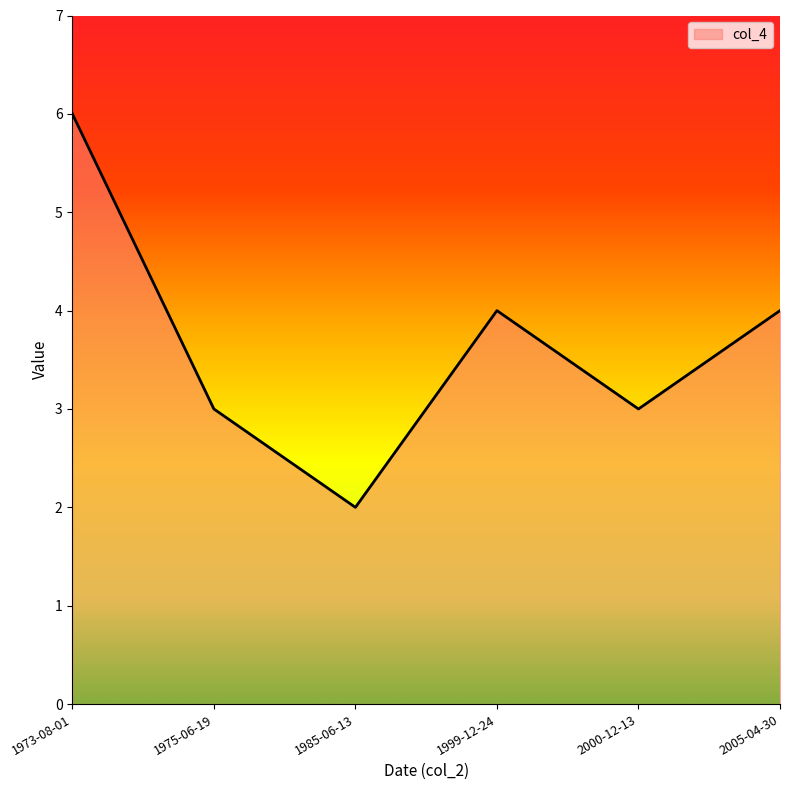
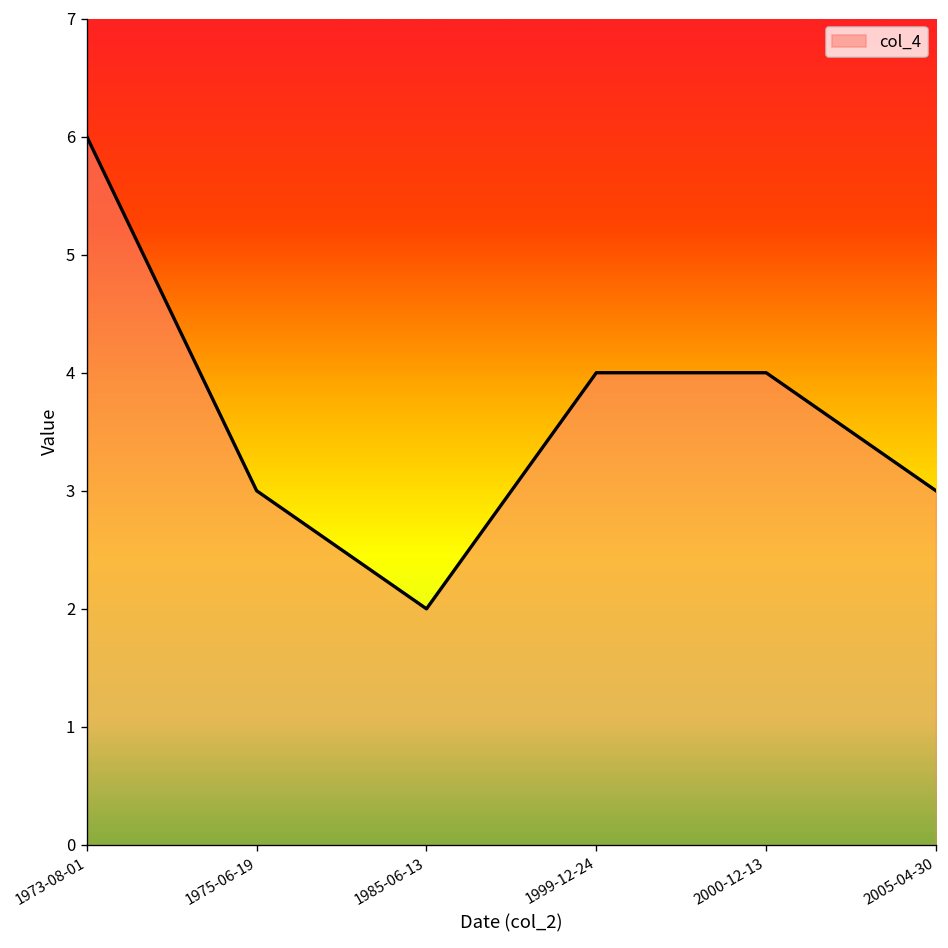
2000-12-13: 3 -> 4
2005-04-30: 4 -> 3
